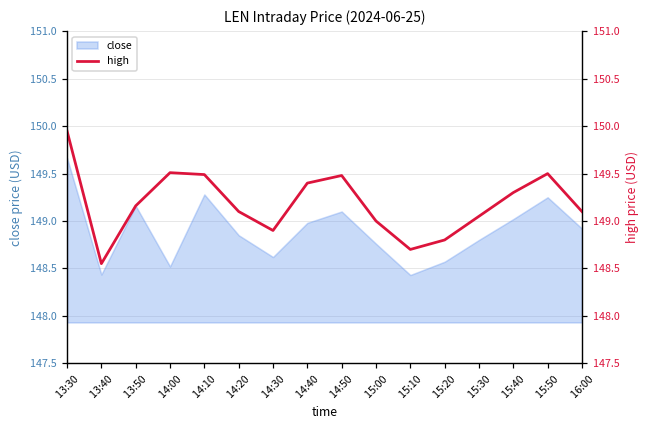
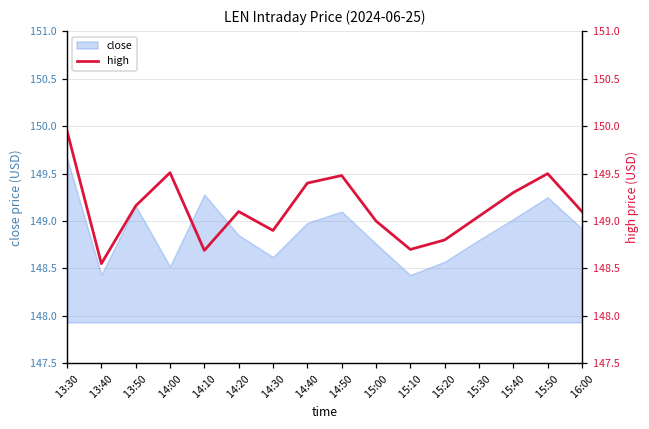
high, 14:10: 149.5 -> 148.7
